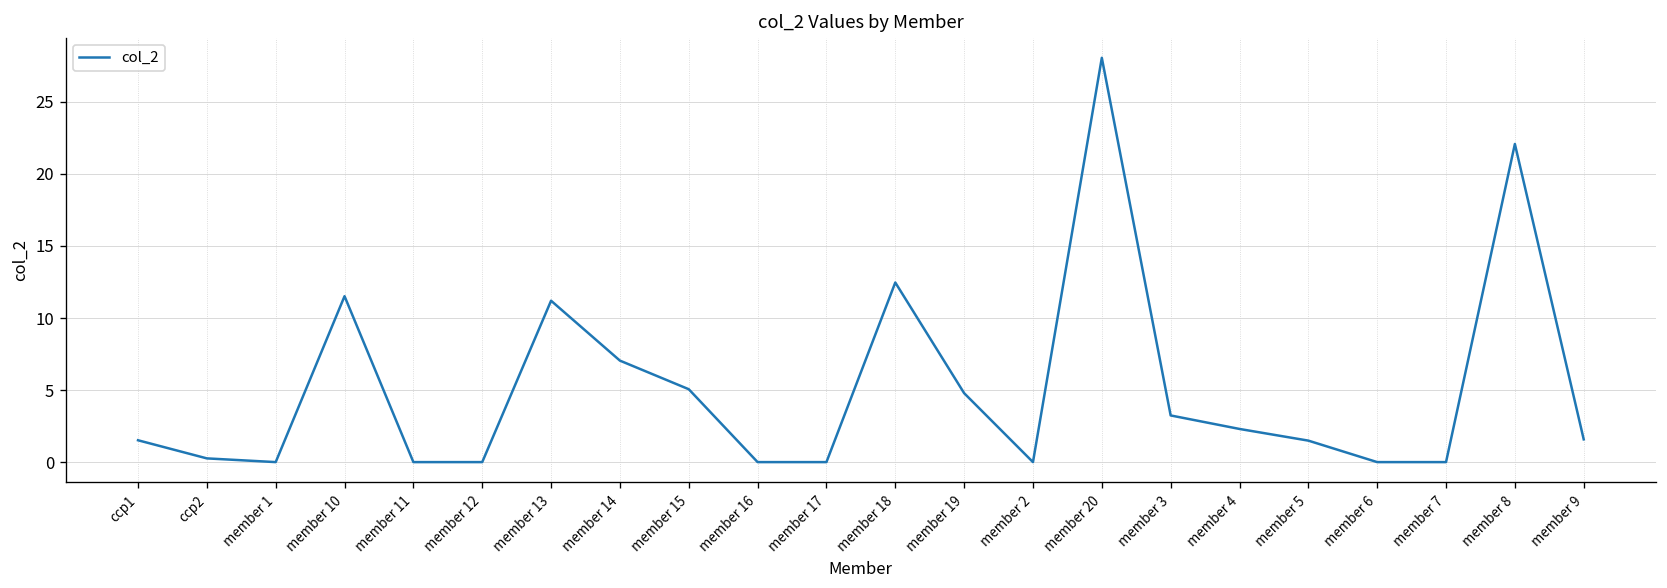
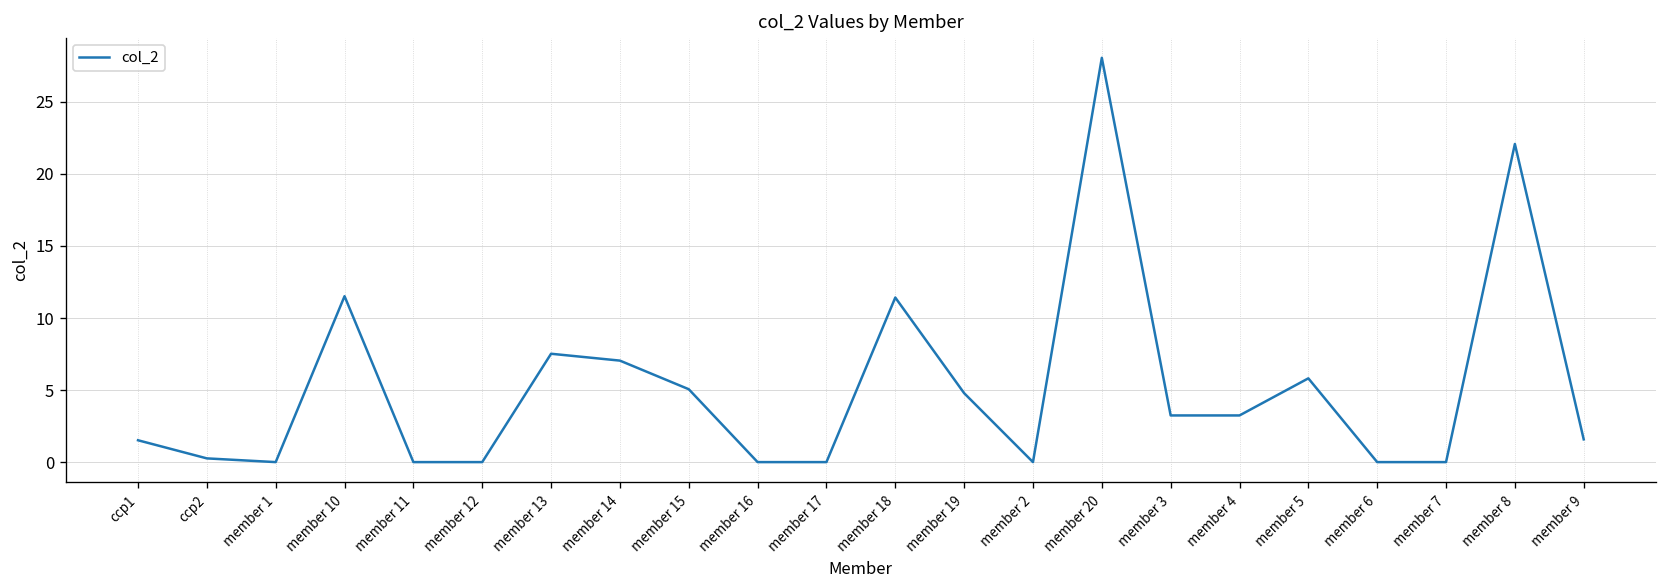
member 13: 11.2 -> 7.5
member 18: 12.5 -> 11.4
member 4: 2.3 -> 3.2
member 5: 1.5 -> 5.8
